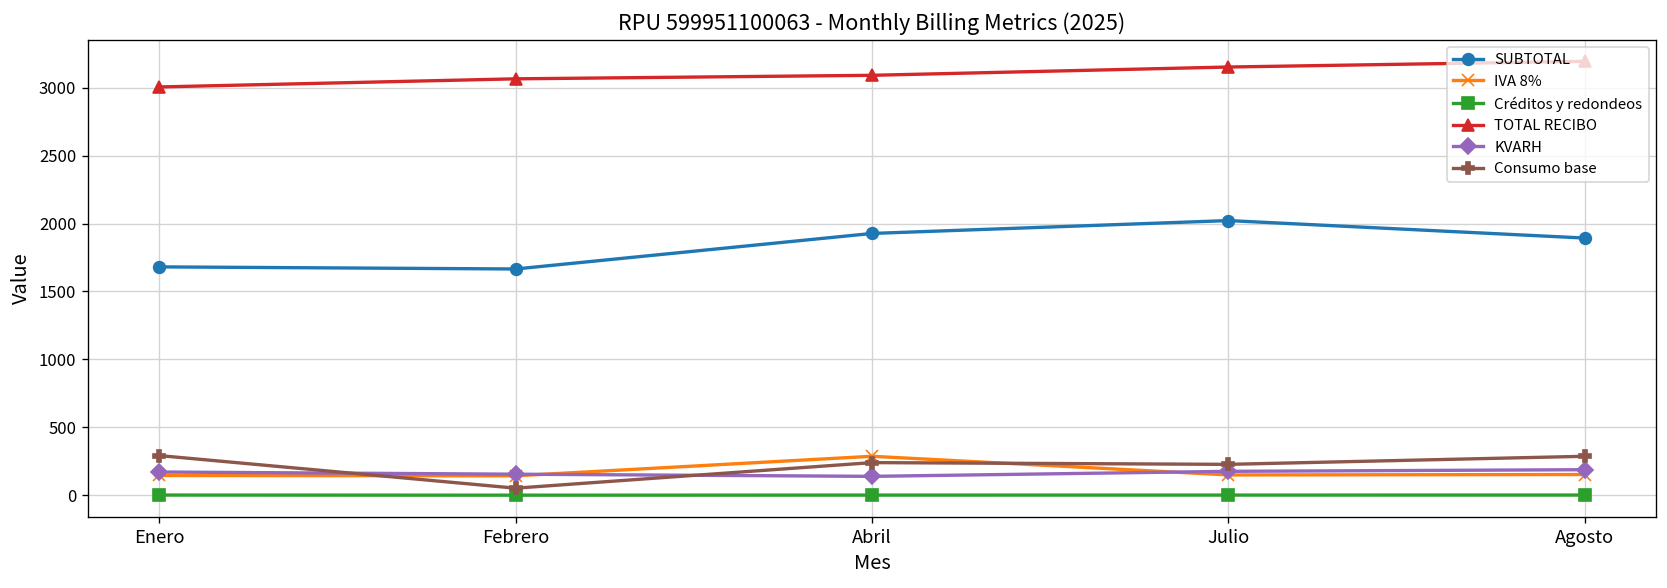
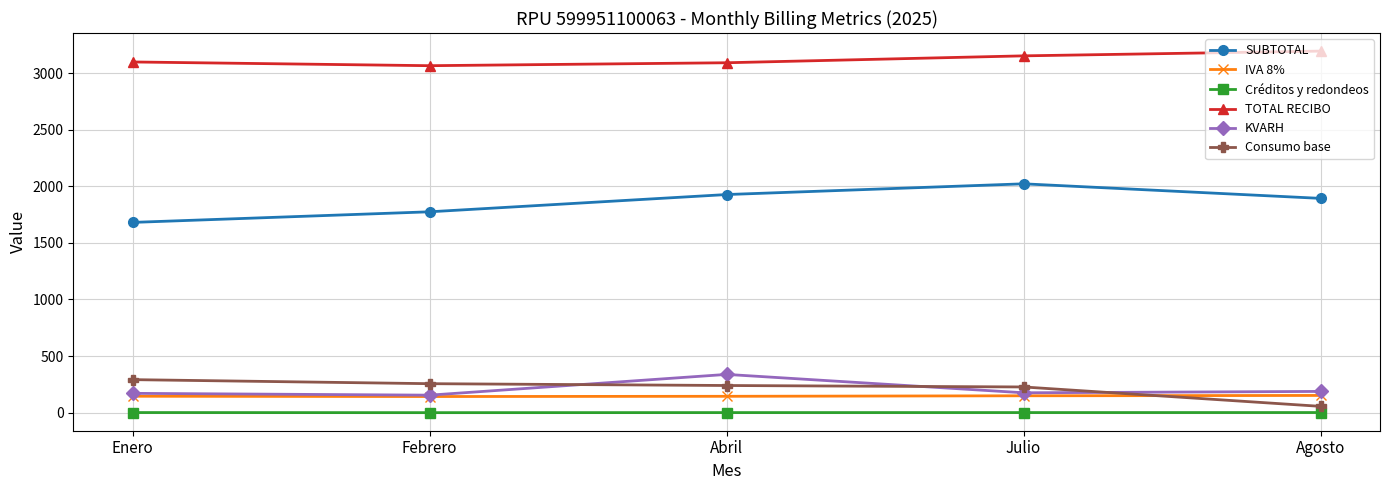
TOTAL RECIBO, Enero: 3010 -> 3100
SUBTOTAL, Febrero: 1670 -> 1770
Consumo base, Febrero: 50 -> 260
IVA 8%, Abril: 290 -> 140
KVARH, Abril: 140 -> 340
Consumo base, Agosto: 290 -> 60
